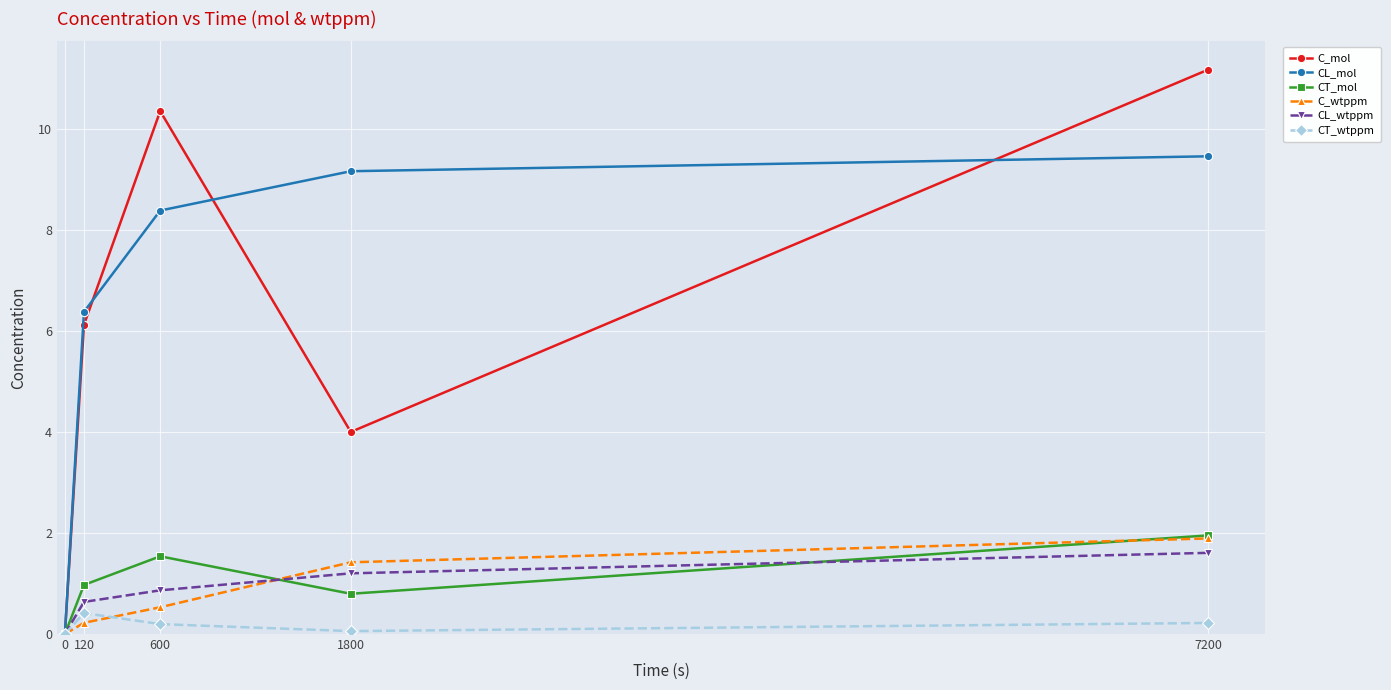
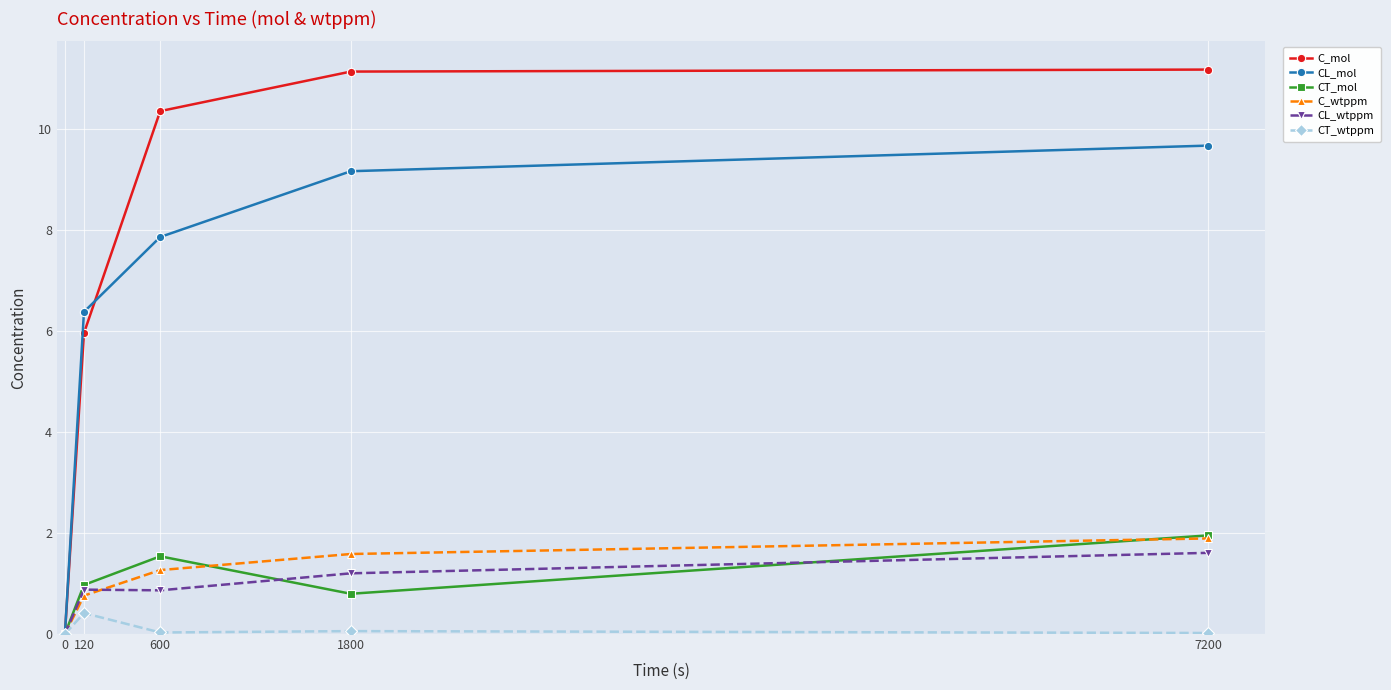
C_mol, 120: 6.1 -> 6.0
C_wtppm, 120: 0.2 -> 0.8
CL_wtppm, 120: 0.6 -> 0.9
CL_mol, 600: 8.4 -> 7.9
C_wtppm, 600: 0.5 -> 1.3
CT_wtppm, 600: 0.2 -> 0.0
C_mol, 1800: 4.0 -> 11.1
C_wtppm, 1800: 1.4 -> 1.6
CL_mol, 7200: 9.5 -> 9.7
CT_wtppm, 7200: 0.2 -> 0.0
